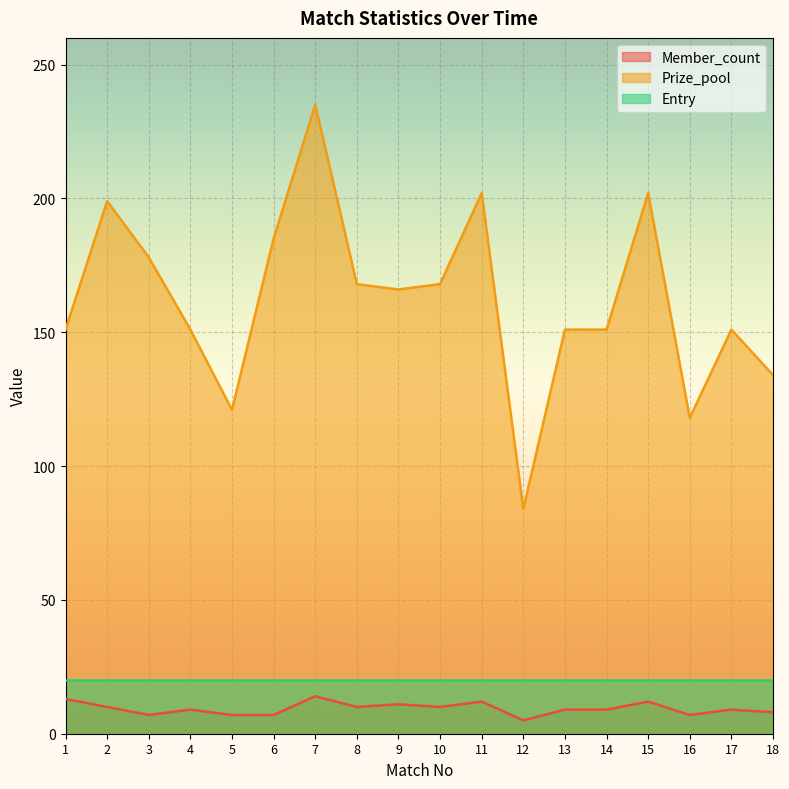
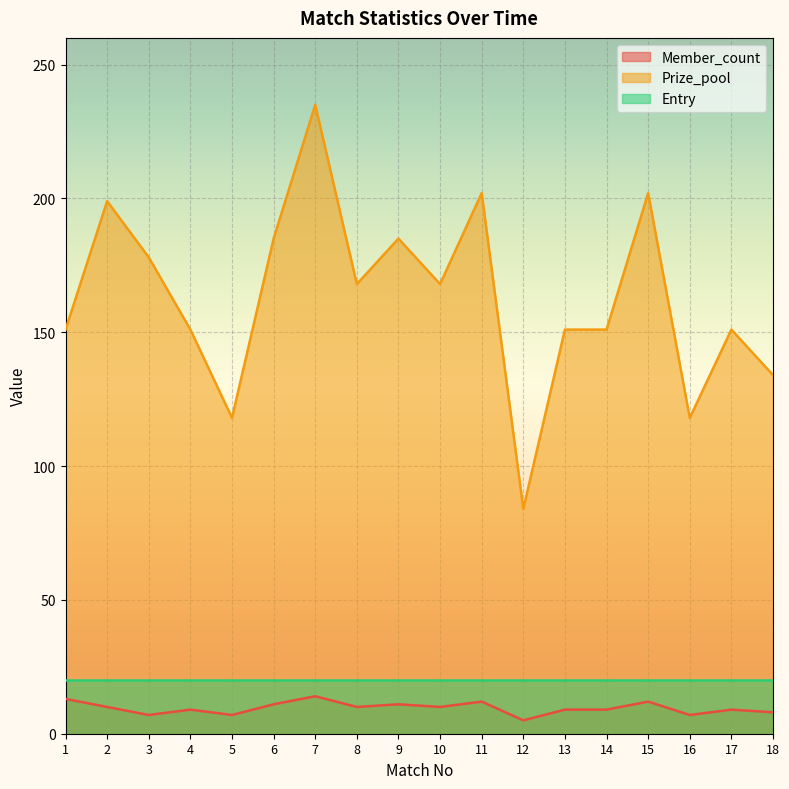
Prize_pool, 5: 121 -> 118
Member_count, 6: 7 -> 11
Prize_pool, 9: 166 -> 185
